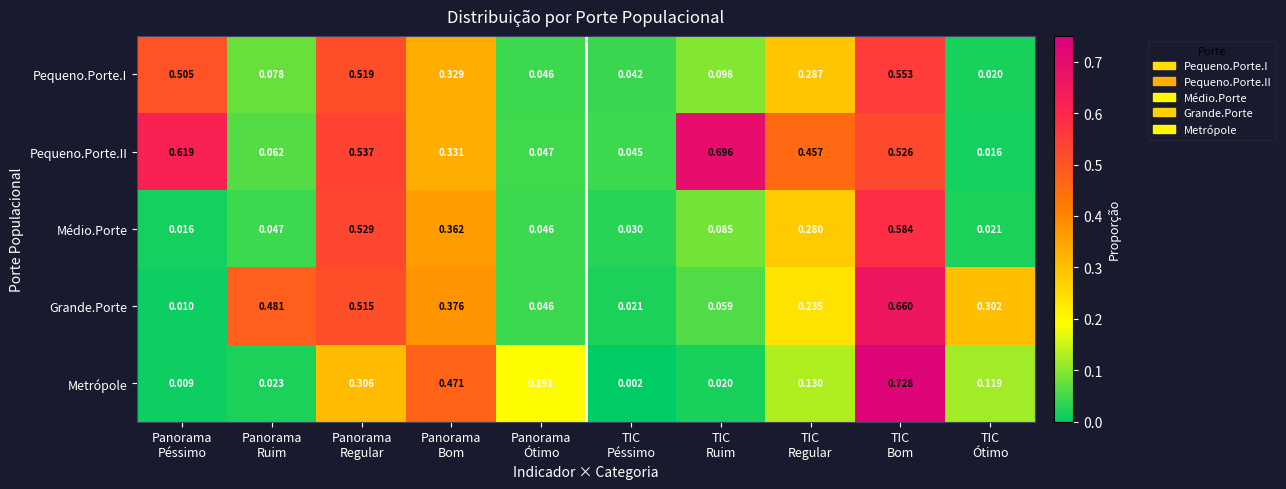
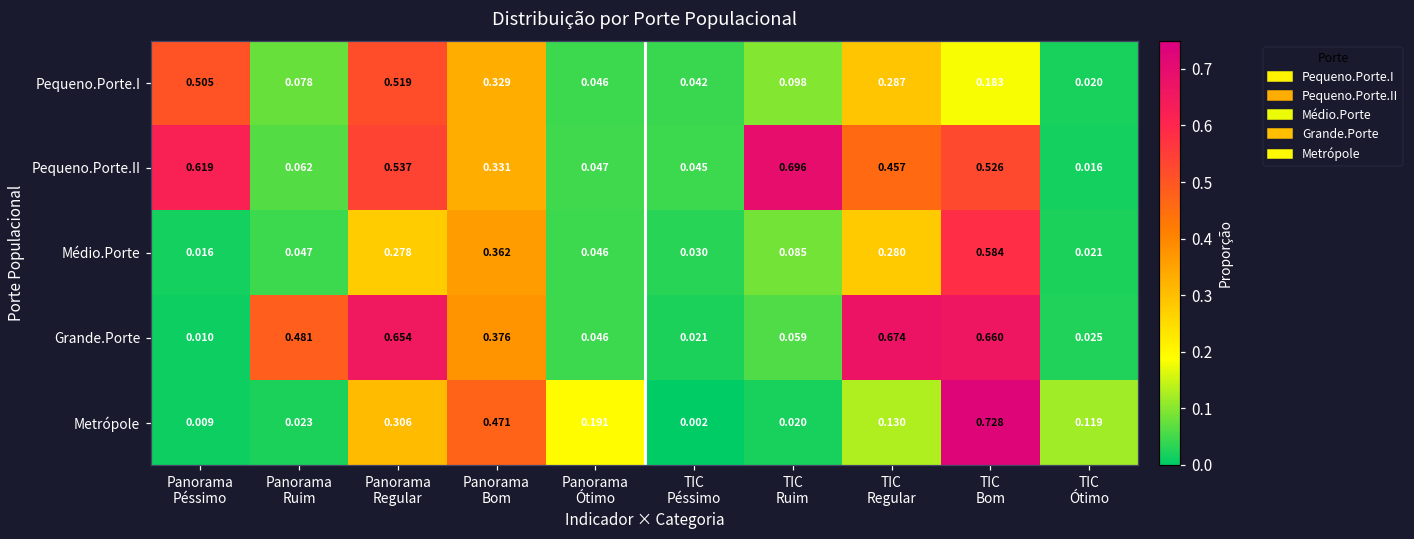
Pequeno.Porte.I, TIC Bom: 0.553 -> 0.183
Médio.Porte, Panorama Regular: 0.529 -> 0.278
Grande.Porte, Panorama Regular: 0.515 -> 0.654
Grande.Porte, TIC Regular: 0.235 -> 0.674
Grande.Porte, TIC Ótimo: 0.302 -> 0.025
